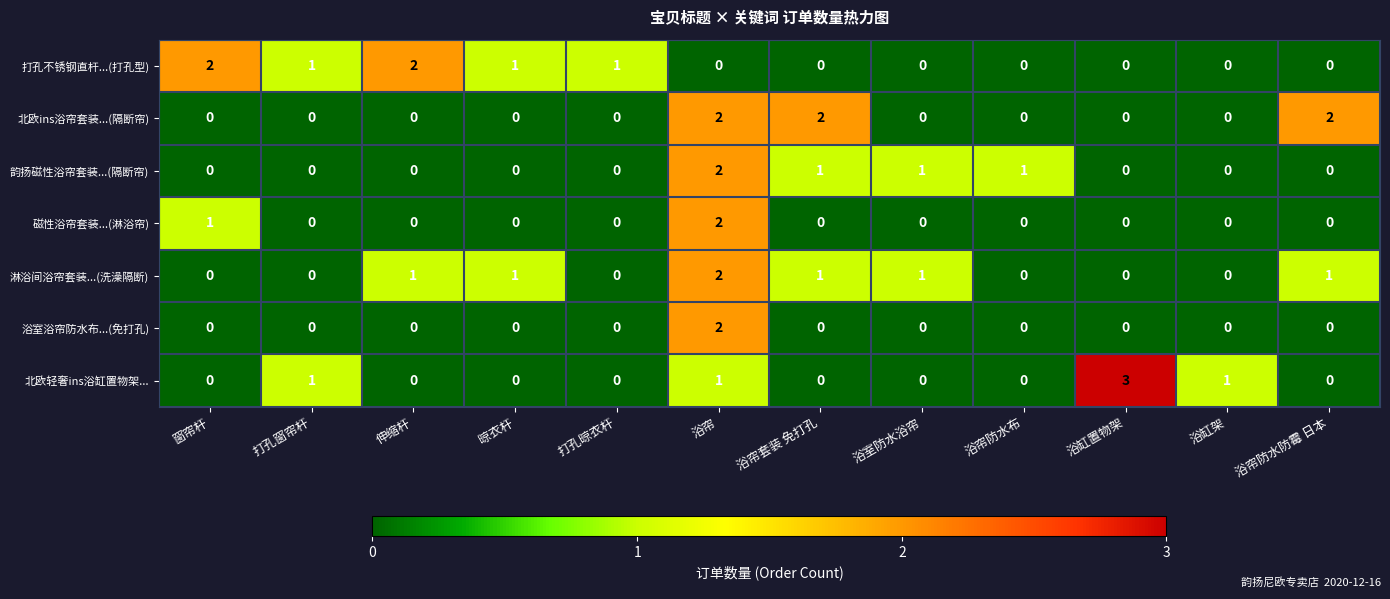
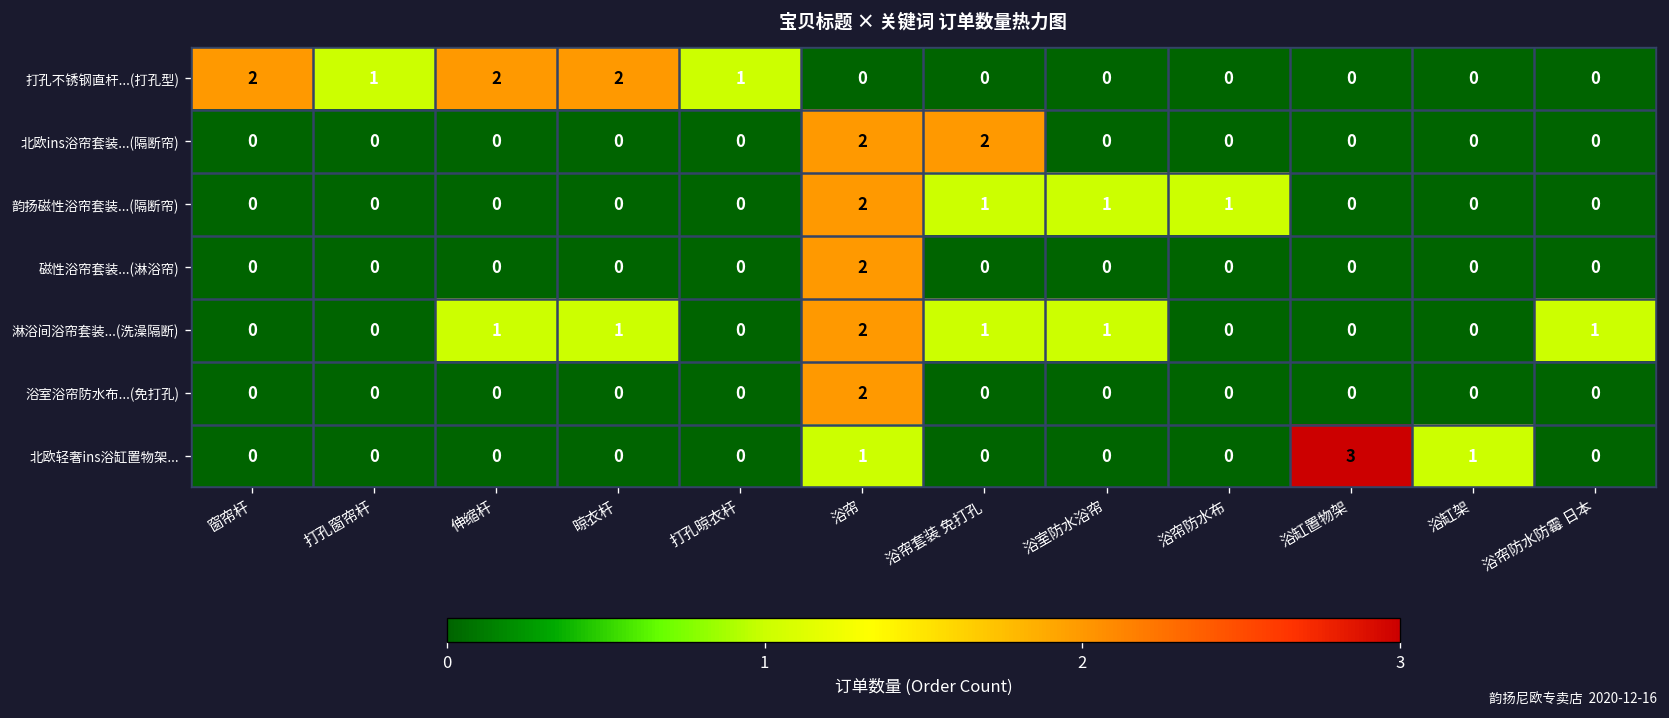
打孔不锈钢直杆...(打孔型), 晾衣杆: 1 -> 2
北欧ins浴帘套装...(隔断帘), 浴帘防水防霉 日本: 2 -> 0
磁性浴帘套装...(淋浴帘), 窗帘杆: 1 -> 0
北欧轻奢ins浴缸置物架..., 打孔窗帘杆: 1 -> 0
